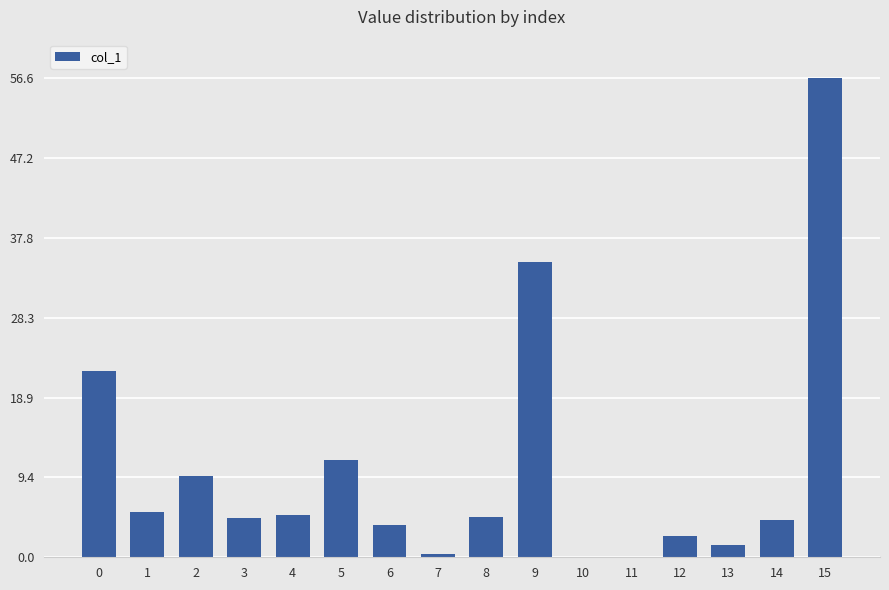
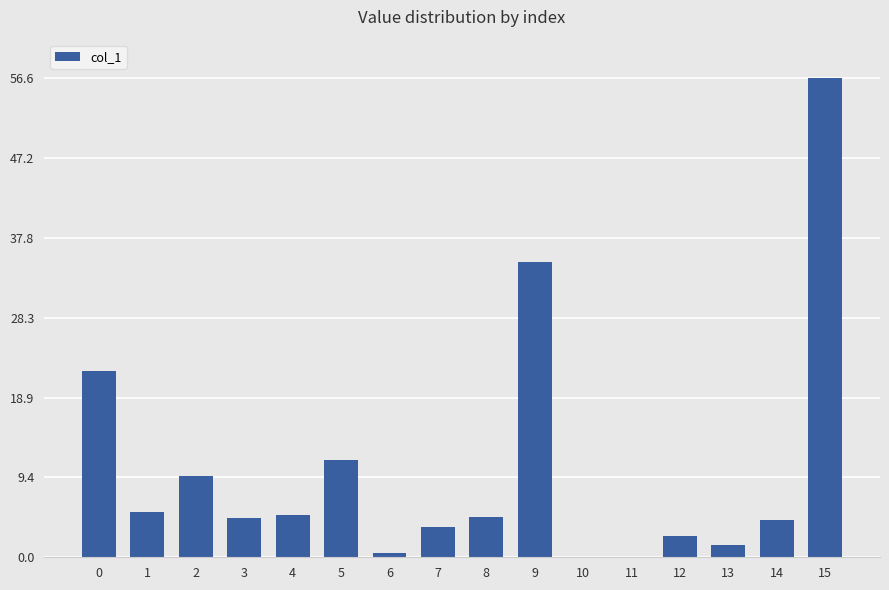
6: 4 -> 1
7: 0 -> 4
